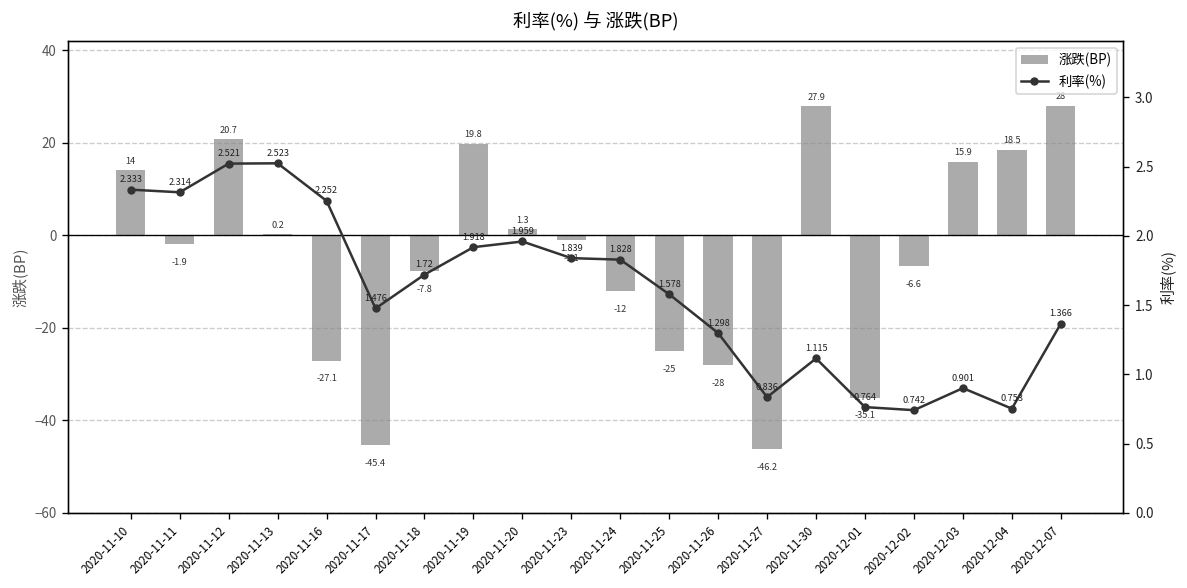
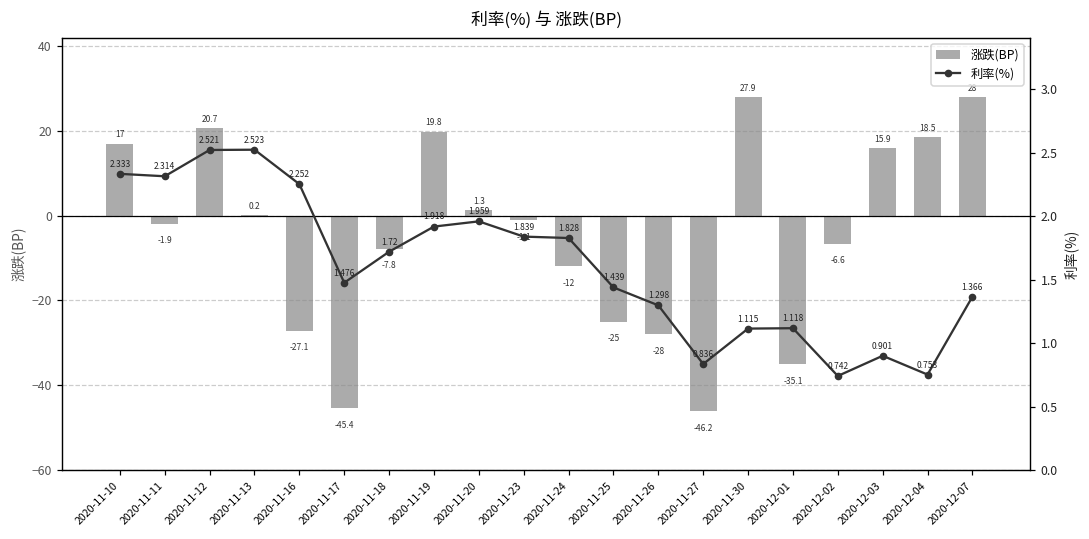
涨跌(BP), 2020-11-10: 14 -> 17
利率(%), 2020-11-25: 1.578 -> 1.439
利率(%), 2020-12-01: 0.764 -> 1.118
